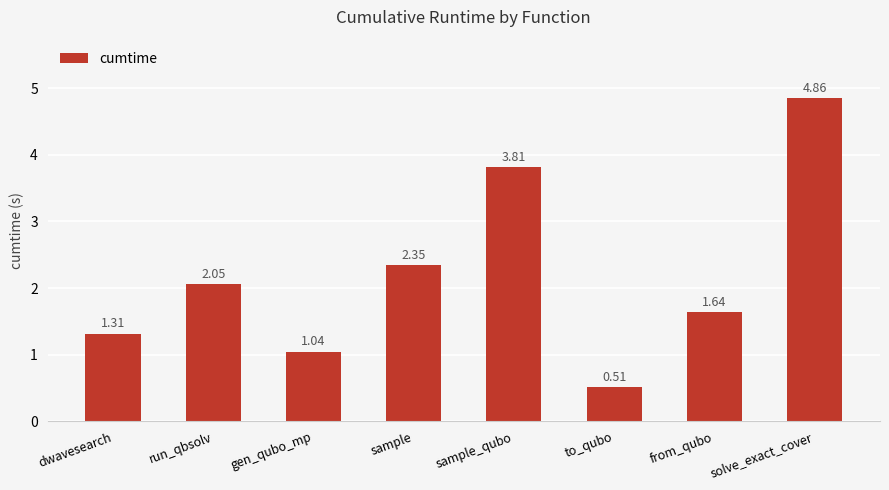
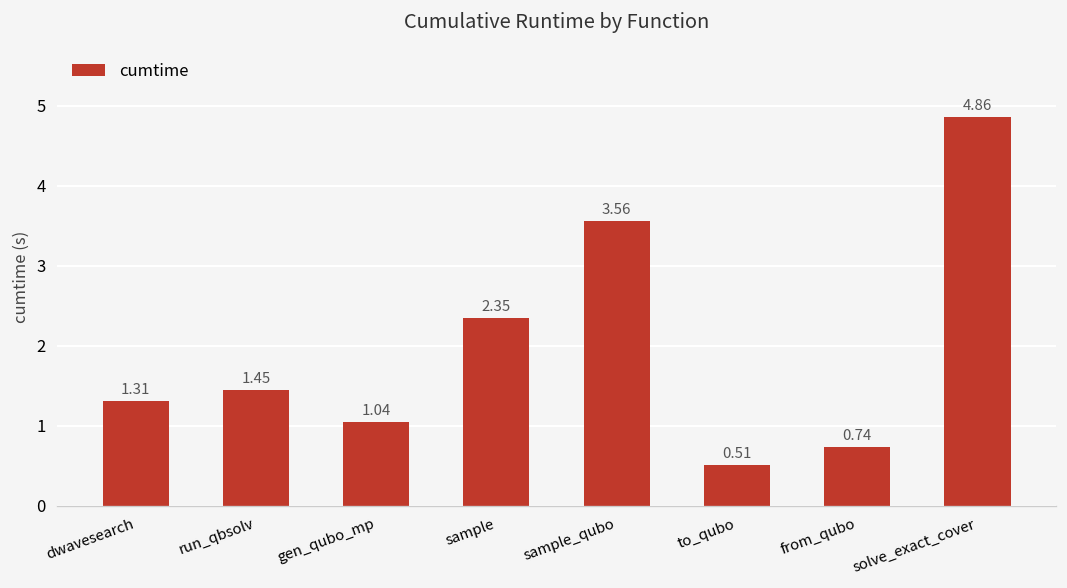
run_qbsolv: 2.05 -> 1.45
sample_qubo: 3.81 -> 3.56
from_qubo: 1.64 -> 0.74
